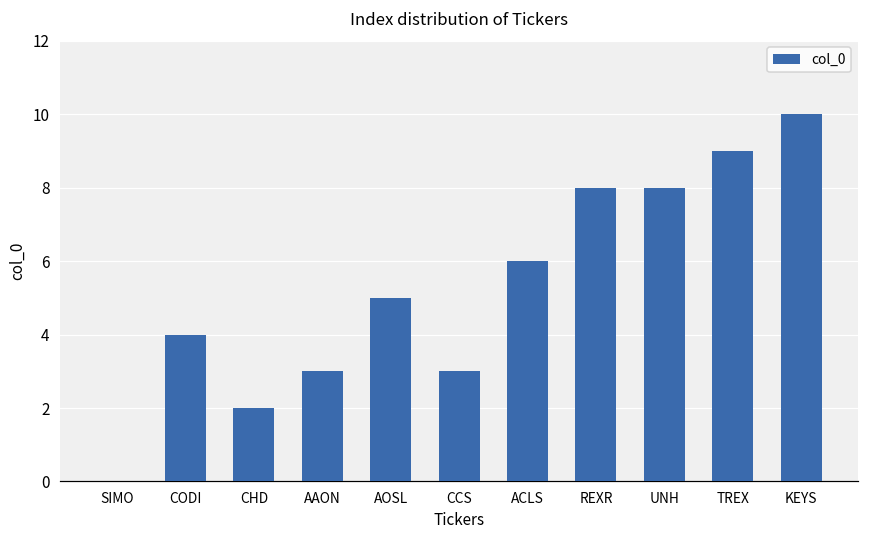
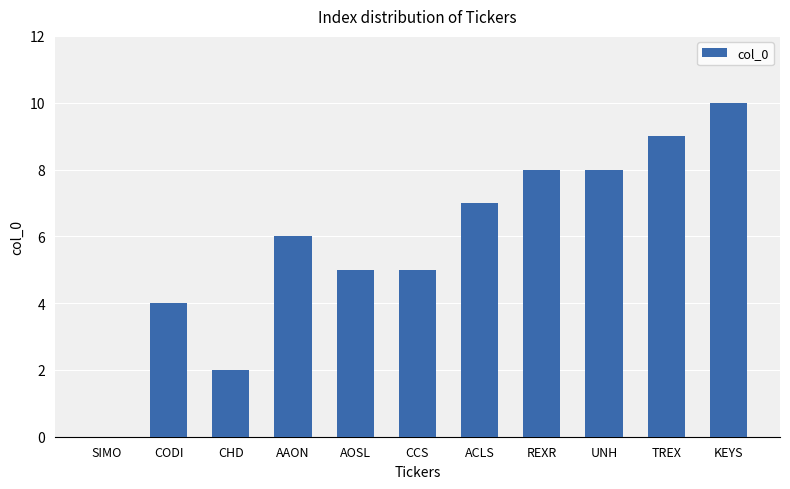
AAON: 3 -> 6
CCS: 3 -> 5
ACLS: 6 -> 7
